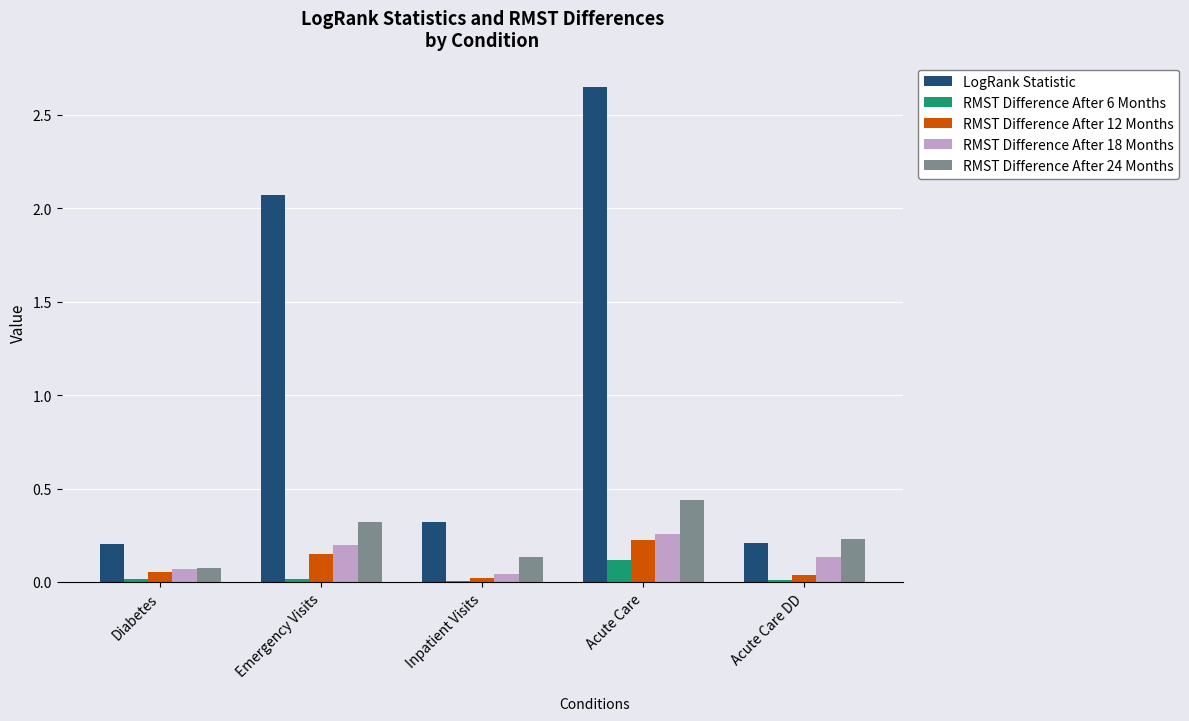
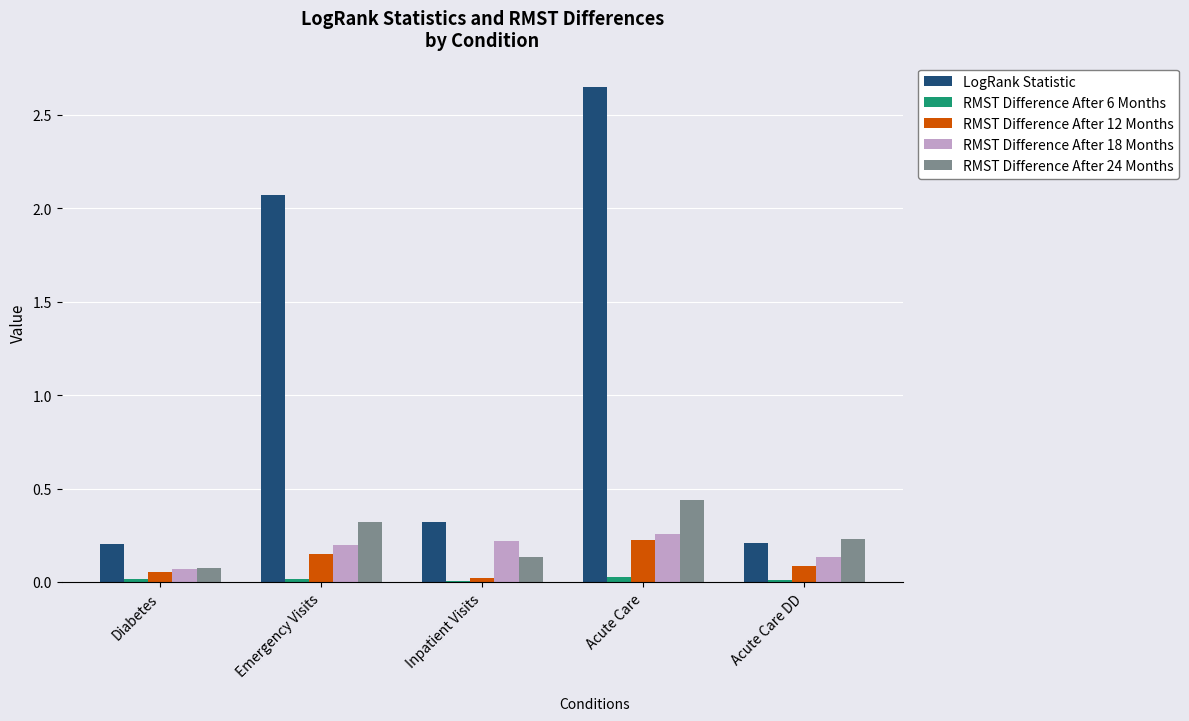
RMST Difference After 18 Months, Inpatient Visits: 0.04 -> 0.22
RMST Difference After 6 Months, Acute Care: 0.12 -> 0.03
RMST Difference After 12 Months, Acute Care DD: 0.04 -> 0.08
